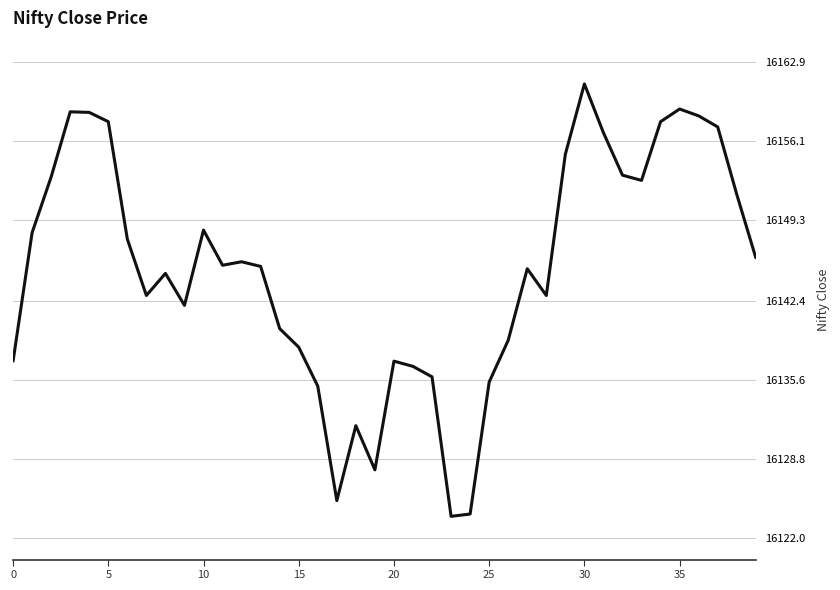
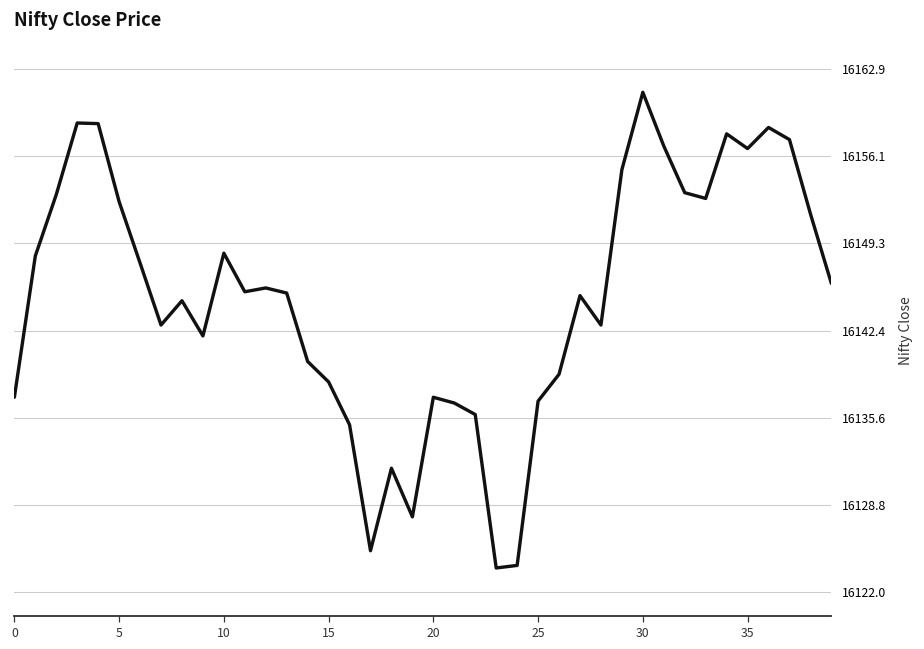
5: 16157.8 -> 16152.5
25: 16135.4 -> 16136.9
35: 16158.9 -> 16156.7
